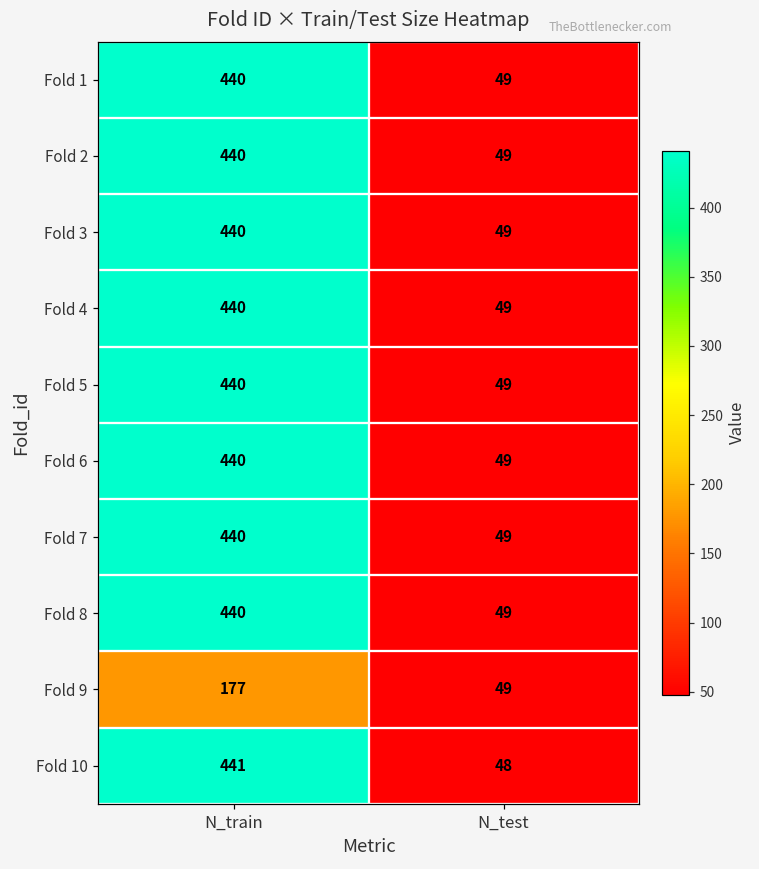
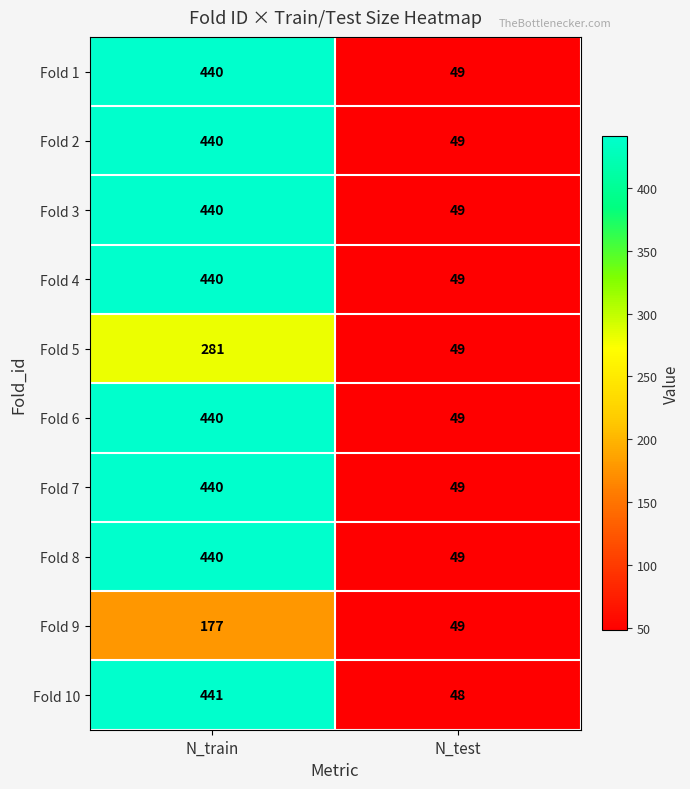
Fold 5, N_train: 440 -> 281
